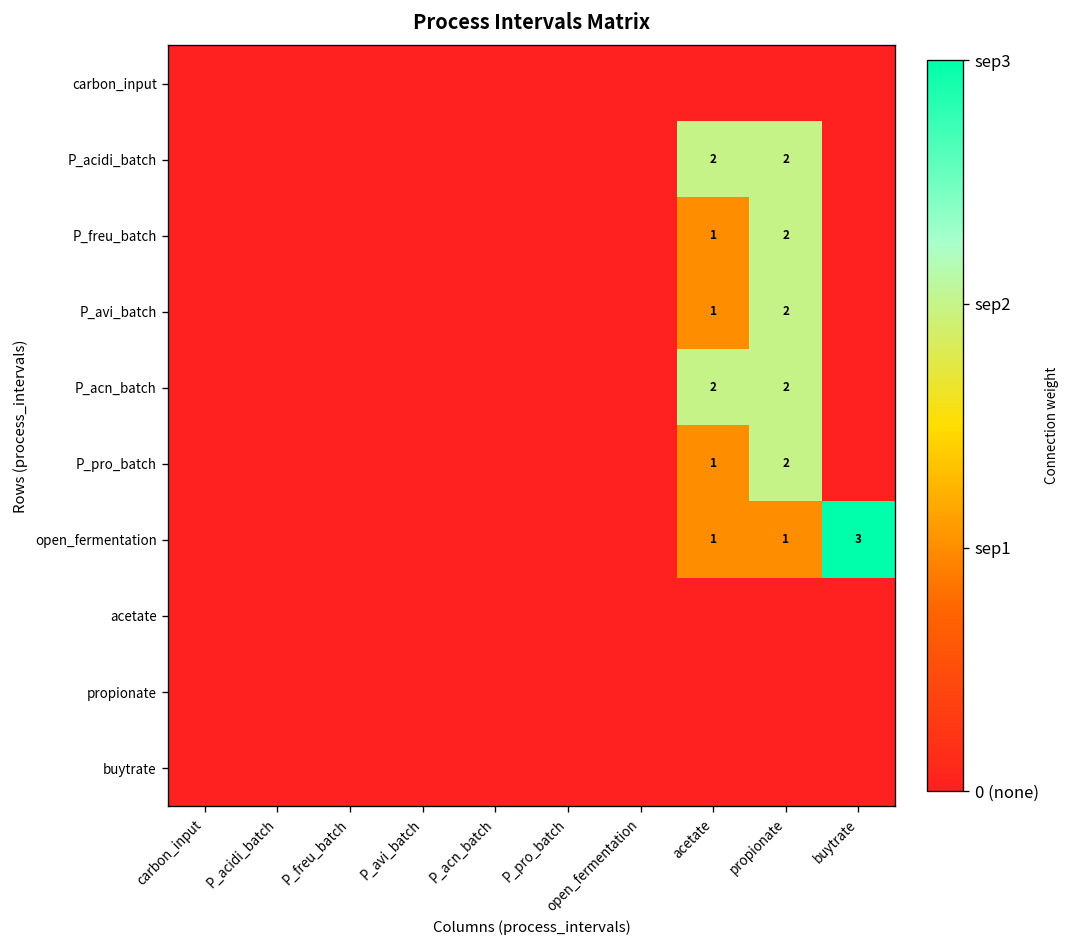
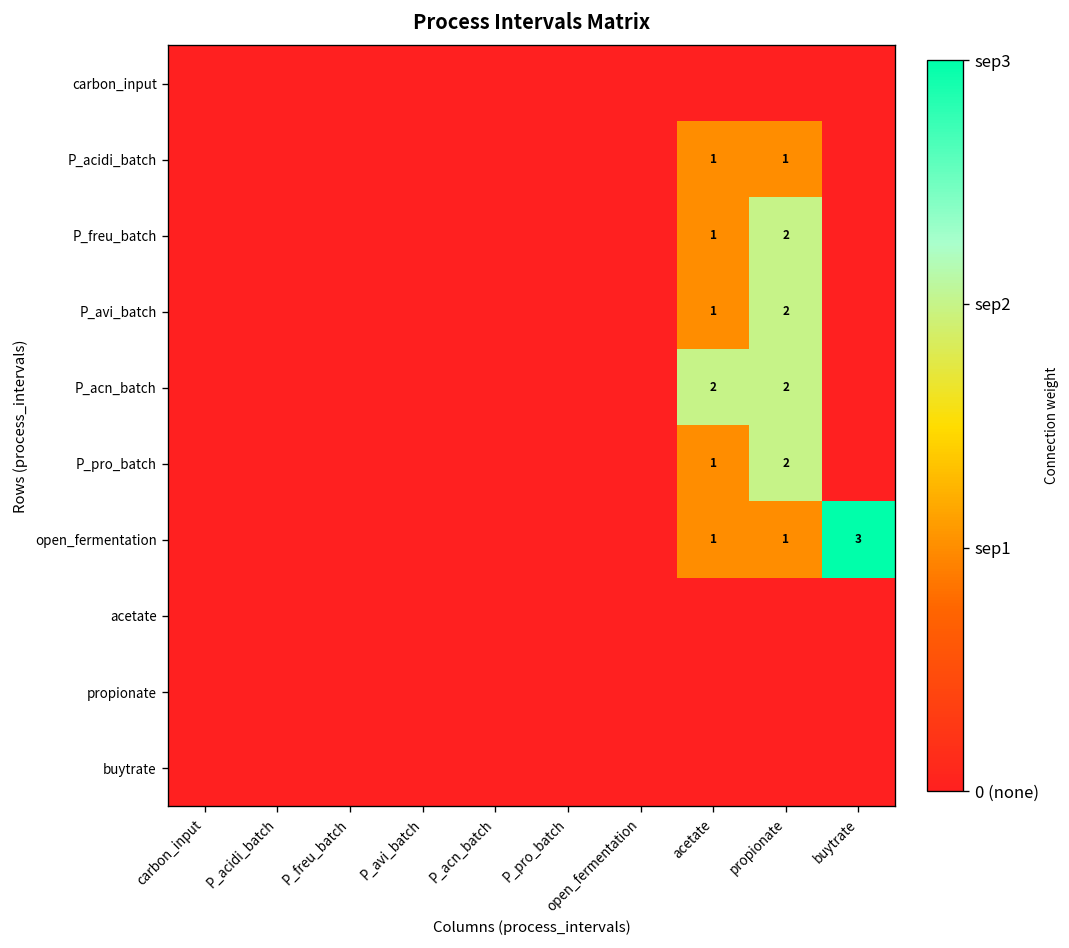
P_acidi_batch, acetate: 2 -> 1
P_acidi_batch, propionate: 2 -> 1
